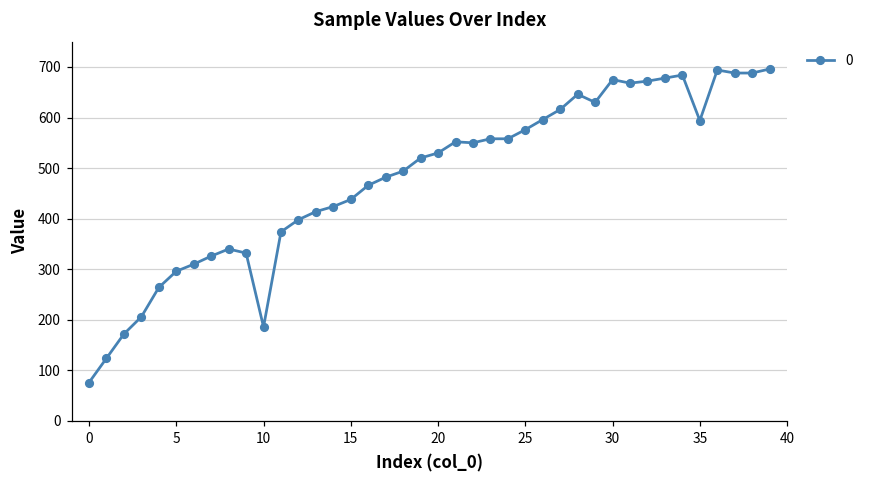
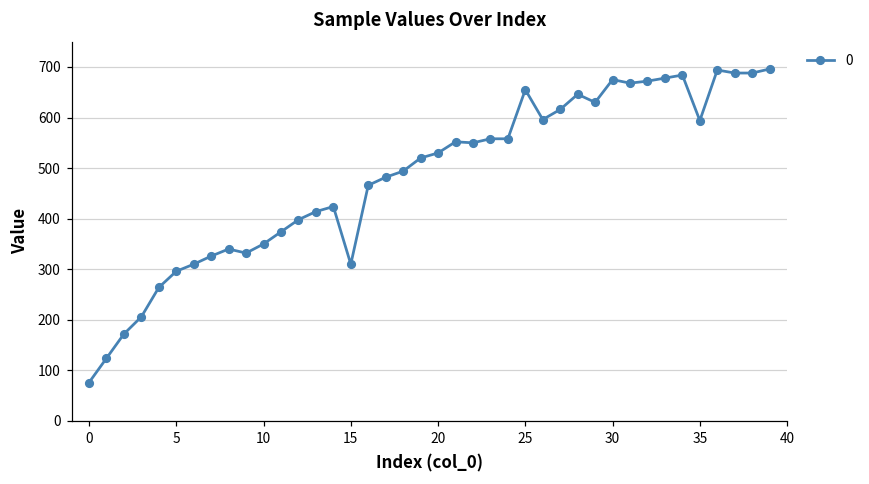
10: 190 -> 350
15: 440 -> 310
25: 580 -> 660
